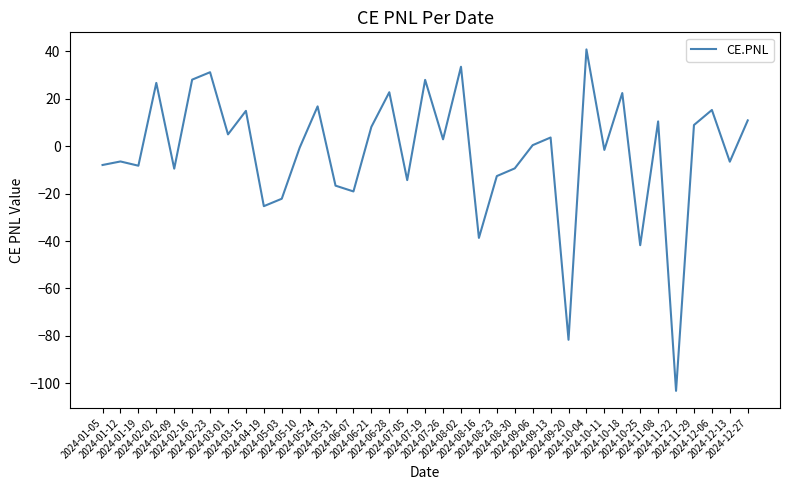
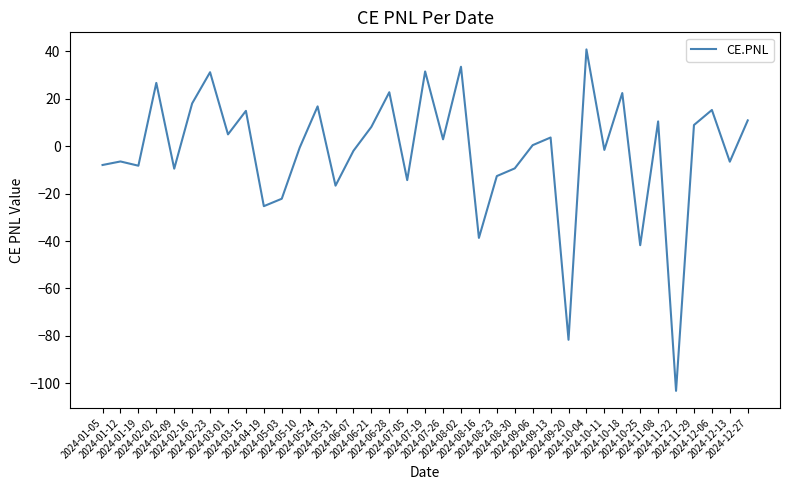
2024-02-16: 28 -> 18
2024-06-07: -19 -> -2
2024-07-19: 28 -> 32
